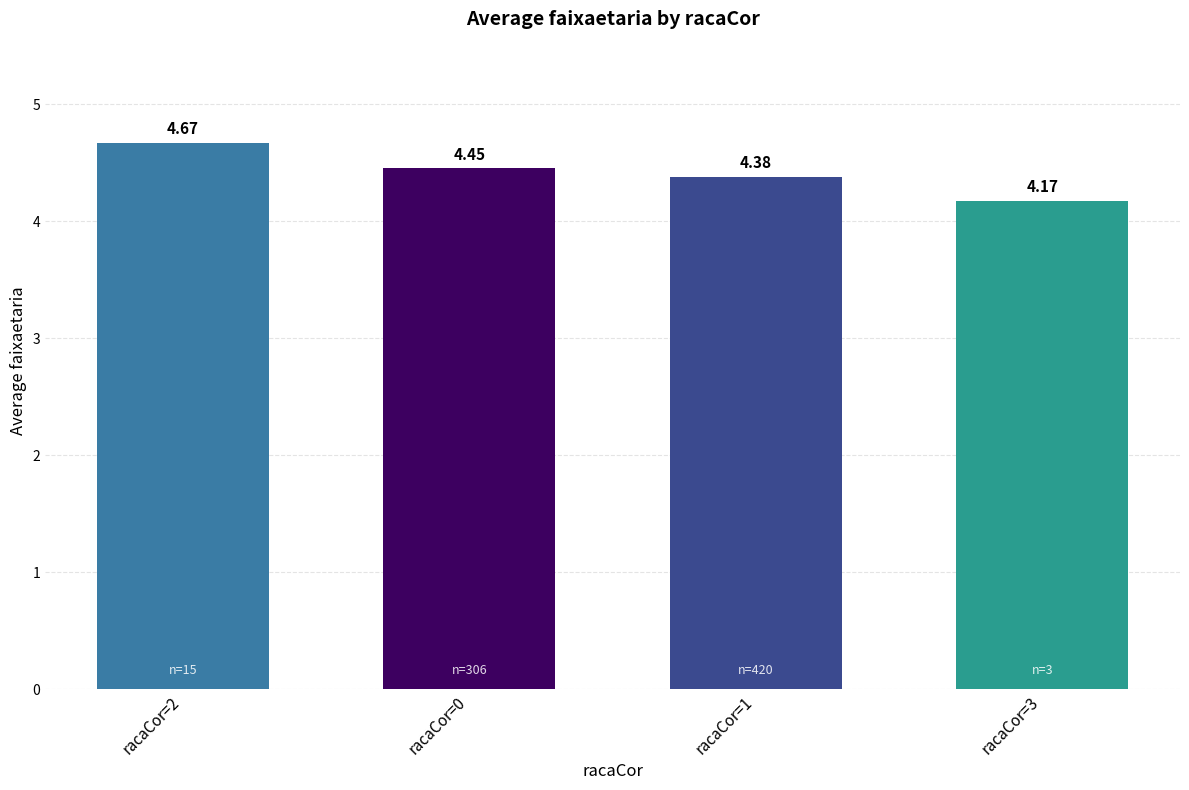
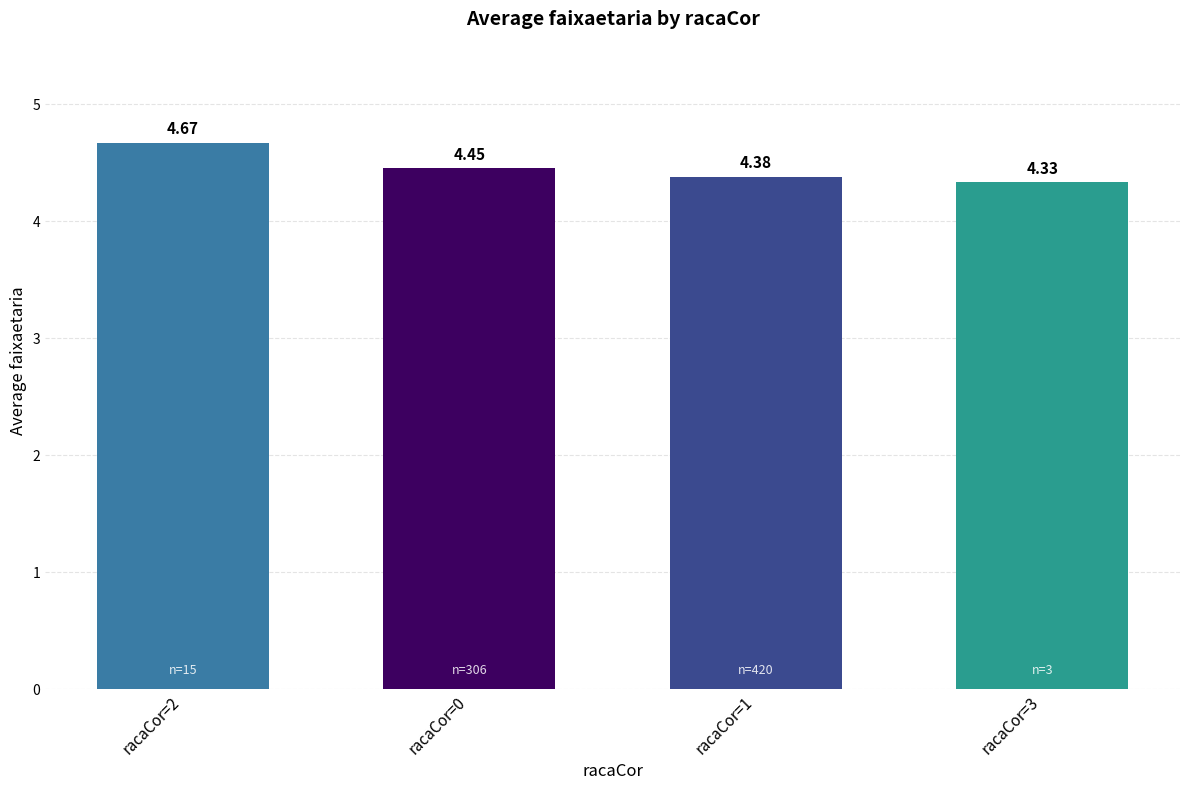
racaCor=3: 4.17 -> 4.33
